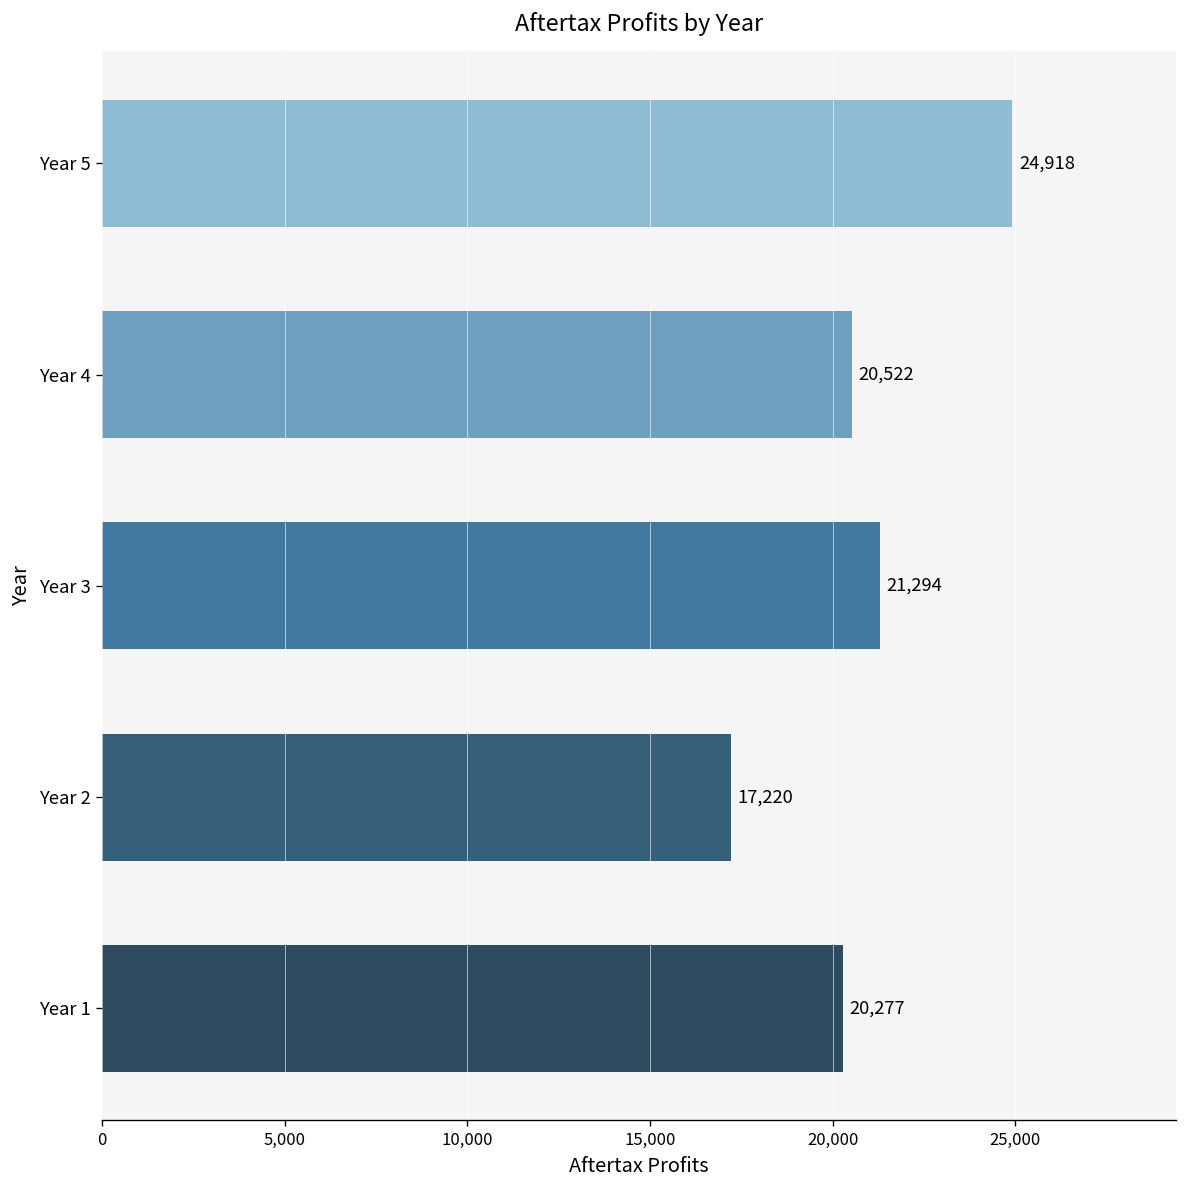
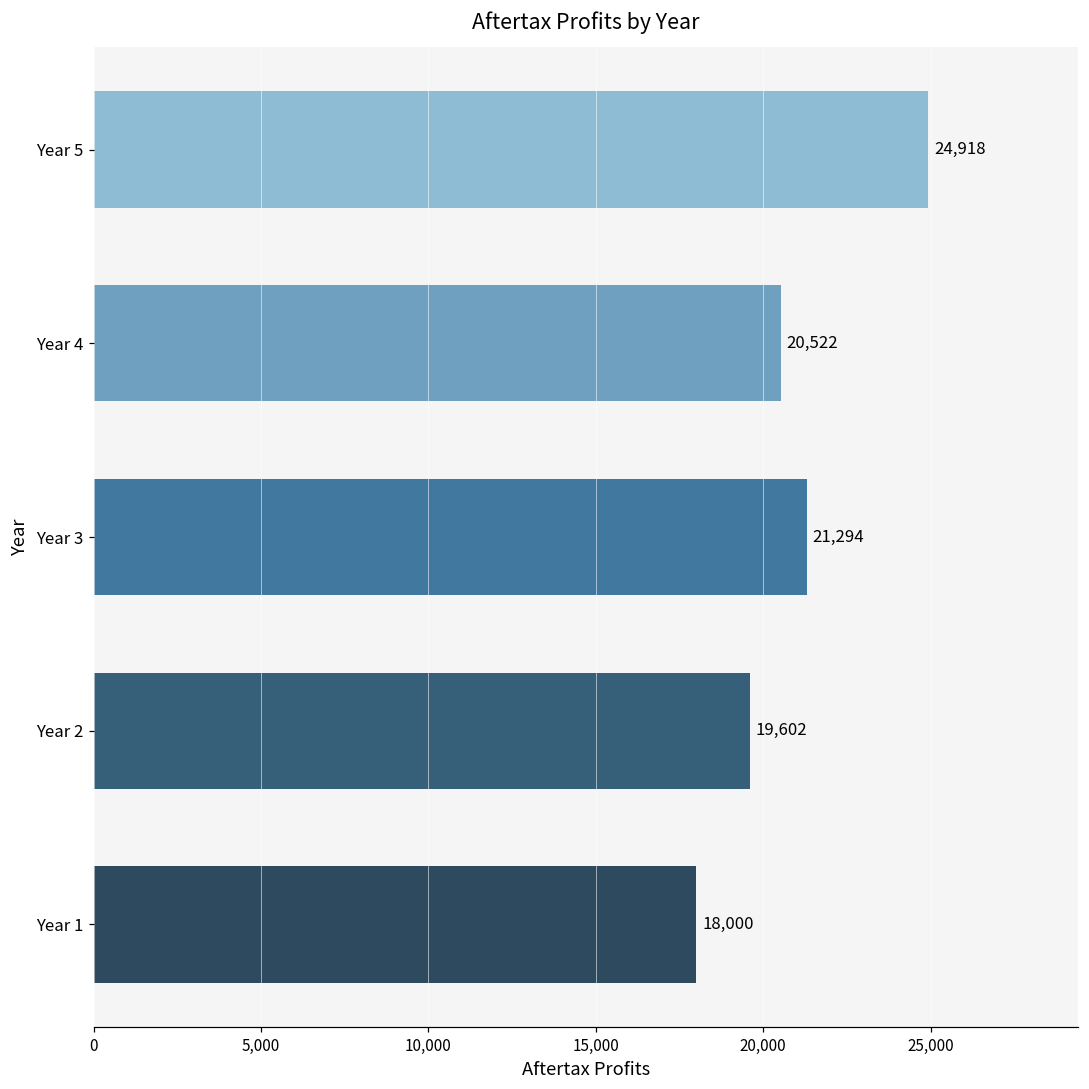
Year 2: 17,220 -> 19,602
Year 1: 20,277 -> 18,000
